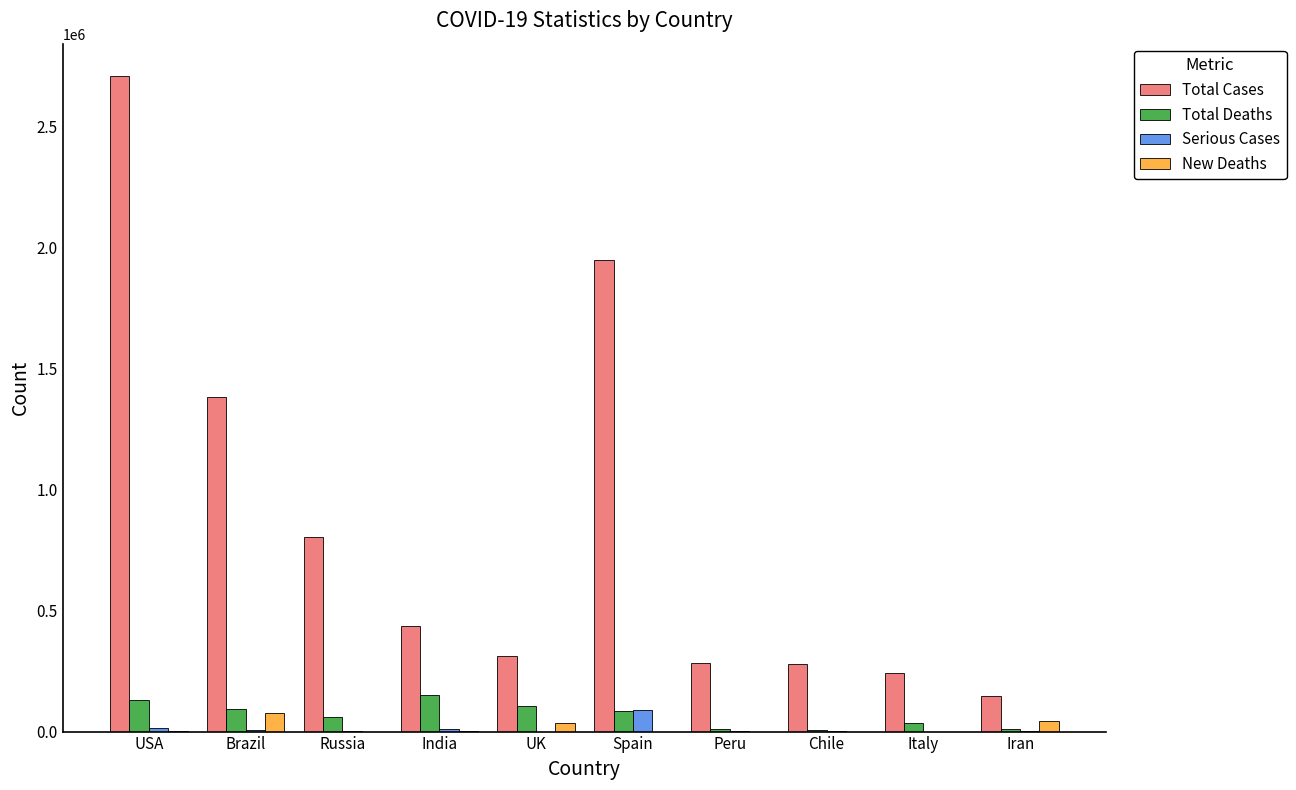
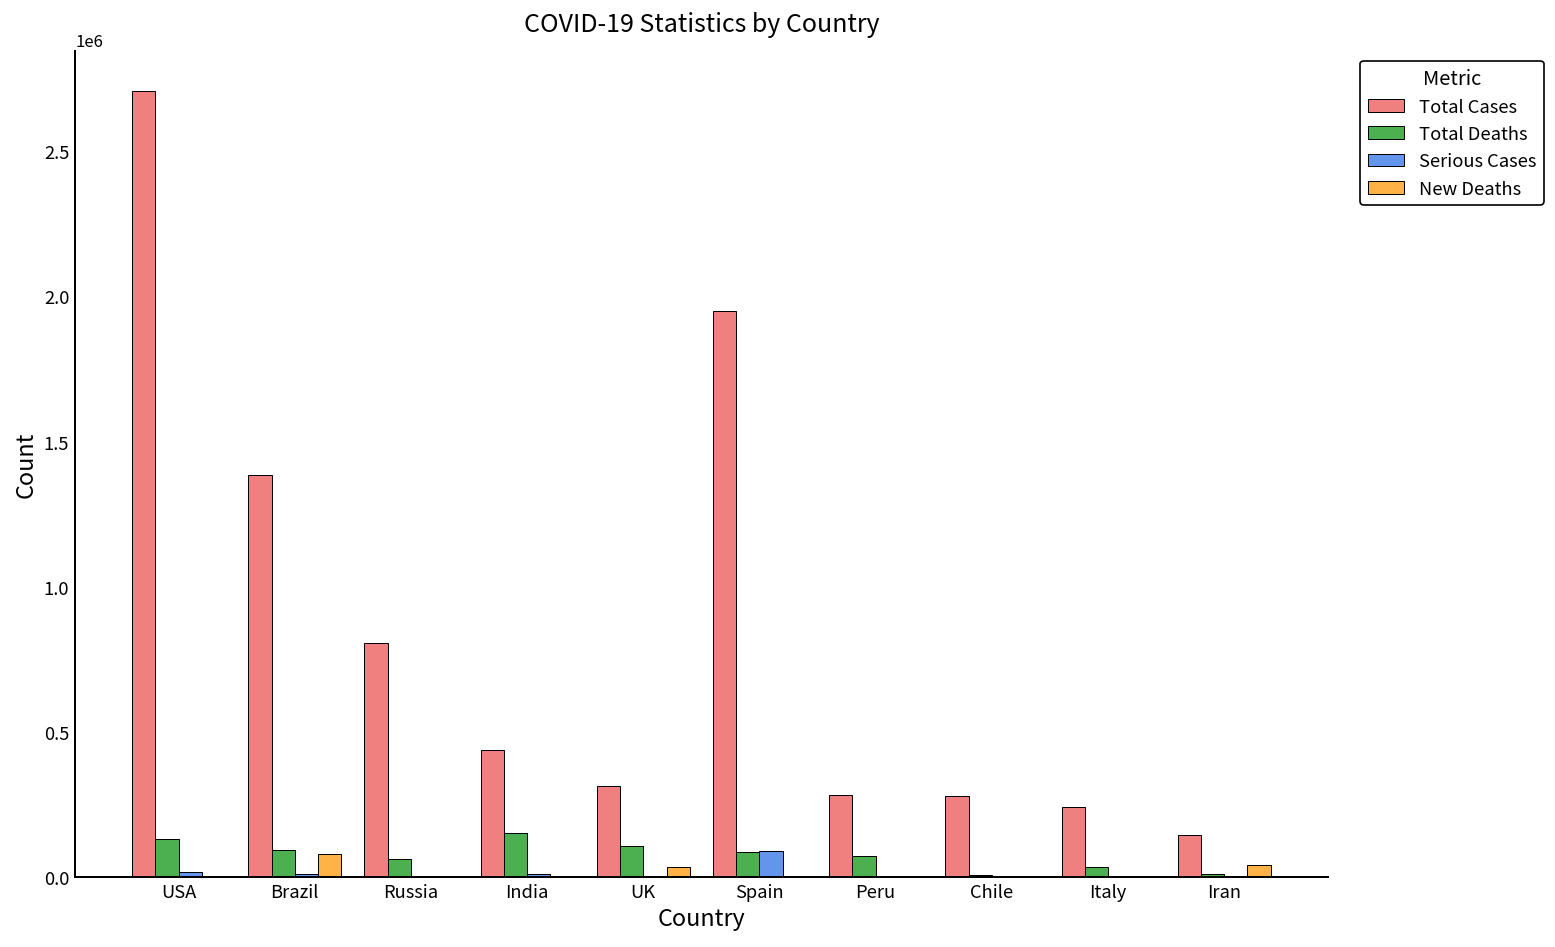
Total Deaths, Peru: 10000 -> 70000
